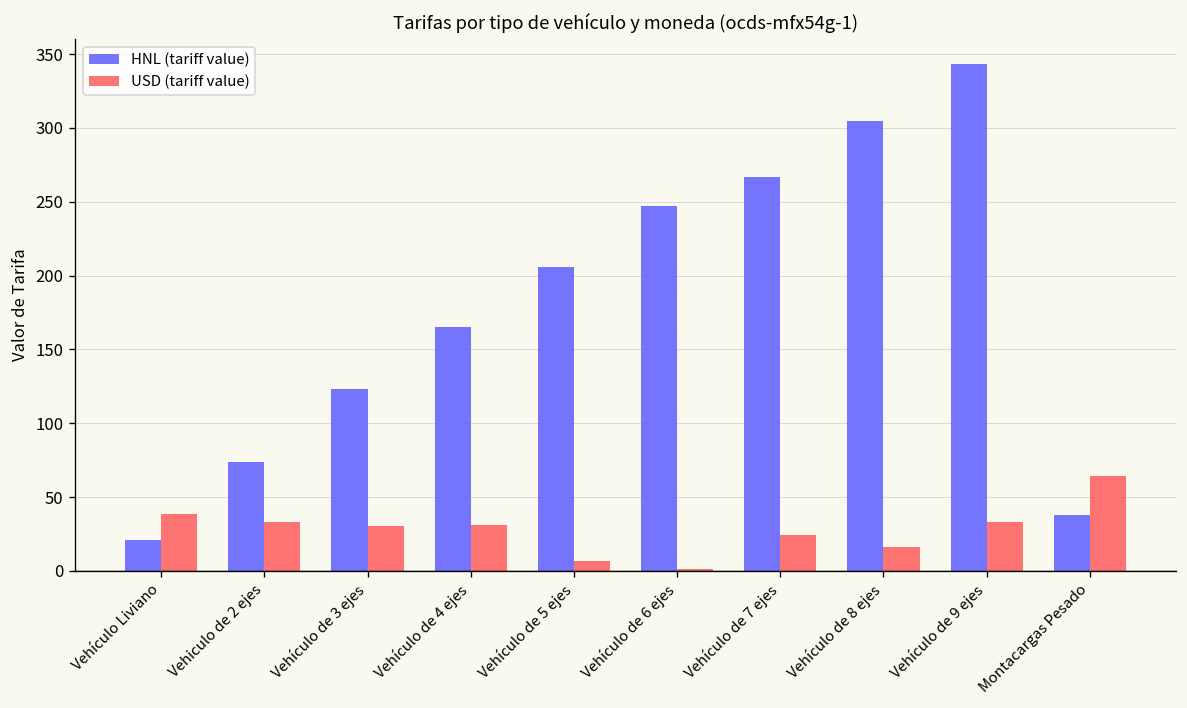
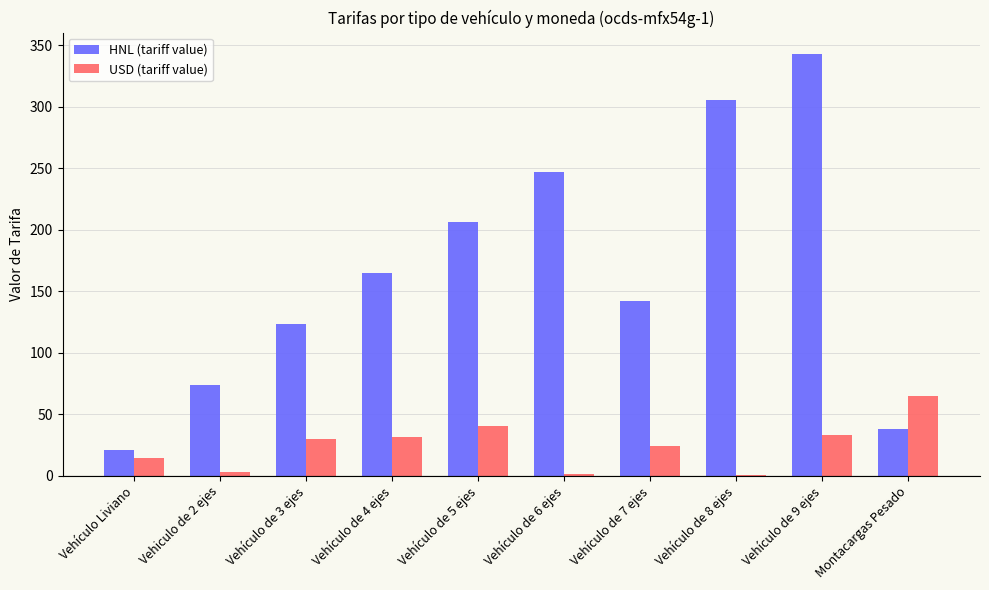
USD (tariff value), Vehículo Liviano: 39 -> 15
USD (tariff value), Vehiculo de 2 ejes: 33 -> 3
USD (tariff value), Vehículo de 5 ejes: 6 -> 40
HNL (tariff value), Vehículo de 7 ejes: 267 -> 142
USD (tariff value), Vehículo de 8 ejes: 16 -> 1
